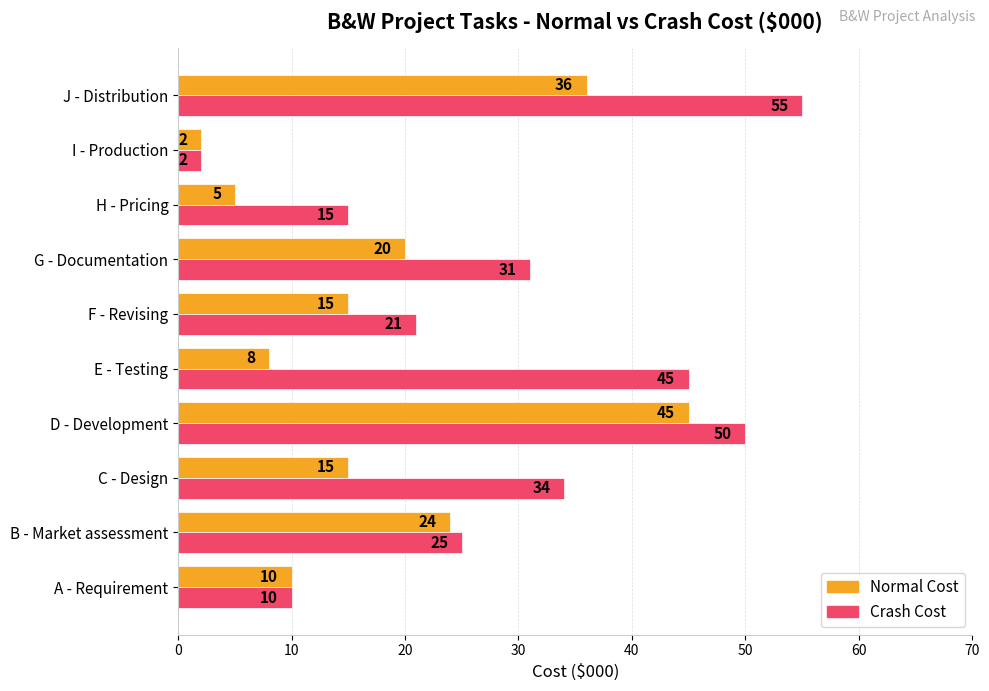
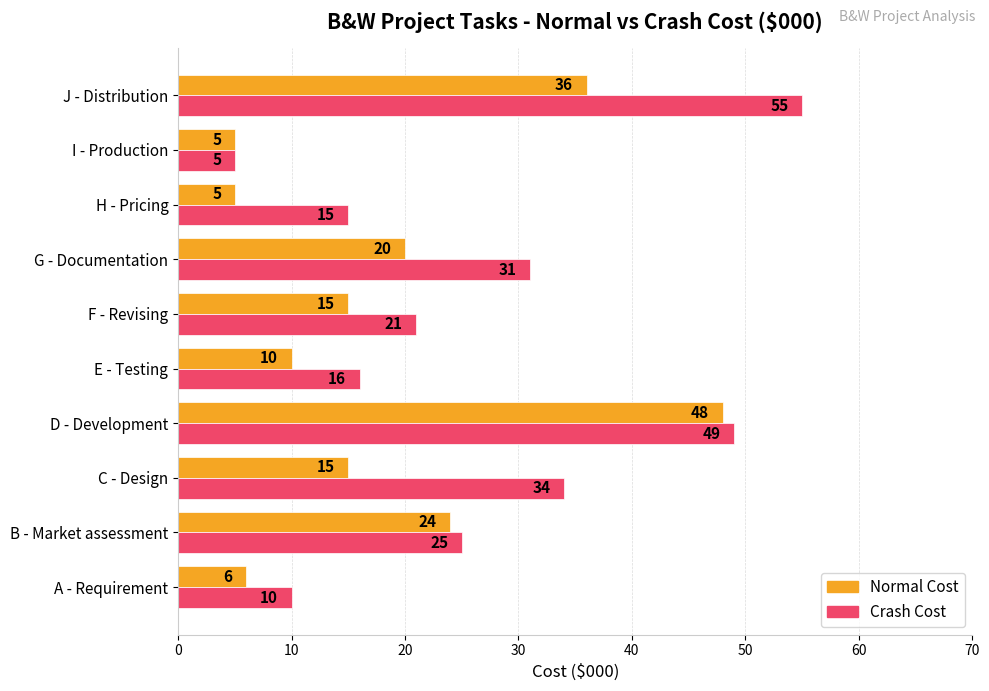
Normal Cost, I - Production: 2 -> 5
Crash Cost, I - Production: 2 -> 5
Normal Cost, E - Testing: 8 -> 10
Crash Cost, E - Testing: 45 -> 16
Normal Cost, D - Development: 45 -> 48
Crash Cost, D - Development: 50 -> 49
Normal Cost, A - Requirement: 10 -> 6
